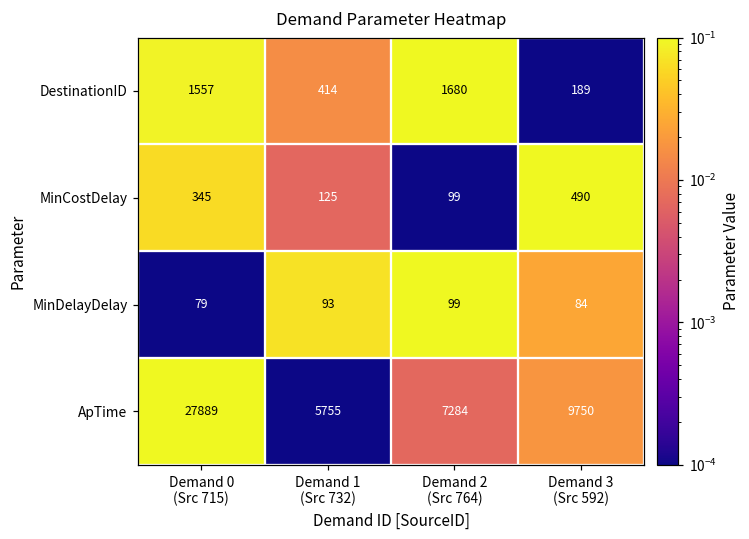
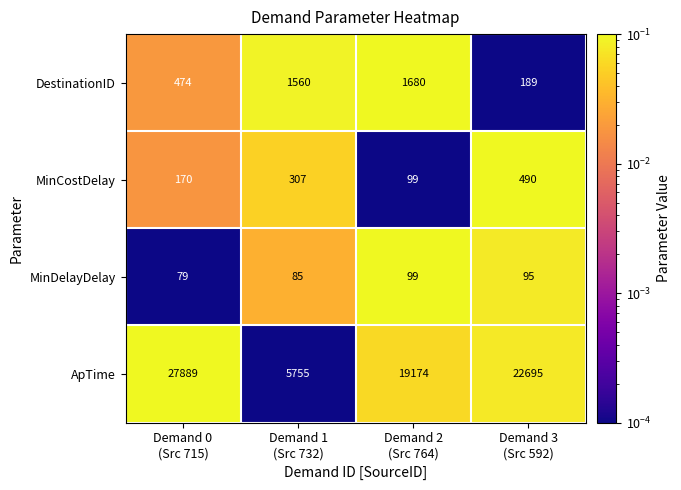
DestinationID, Demand 0 (Src 715): 1557 -> 474
DestinationID, Demand 1 (Src 732): 414 -> 1560
MinCostDelay, Demand 0 (Src 715): 345 -> 170
MinCostDelay, Demand 1 (Src 732): 125 -> 307
MinDelayDelay, Demand 1 (Src 732): 93 -> 85
MinDelayDelay, Demand 3 (Src 592): 84 -> 95
ApTime, Demand 2 (Src 764): 7284 -> 19174
ApTime, Demand 3 (Src 592): 9750 -> 22695
